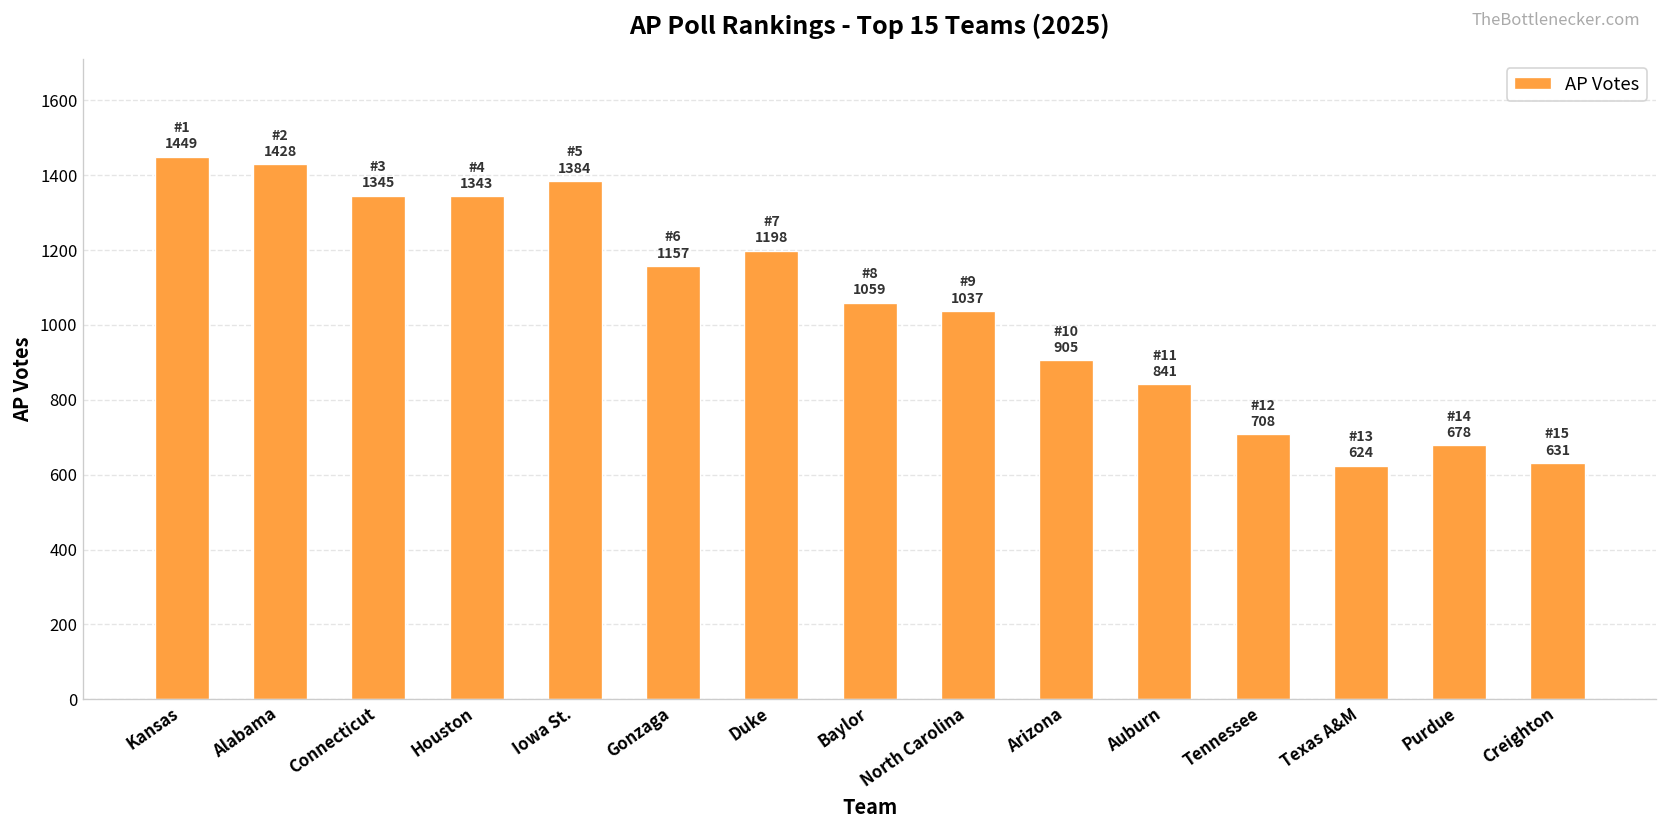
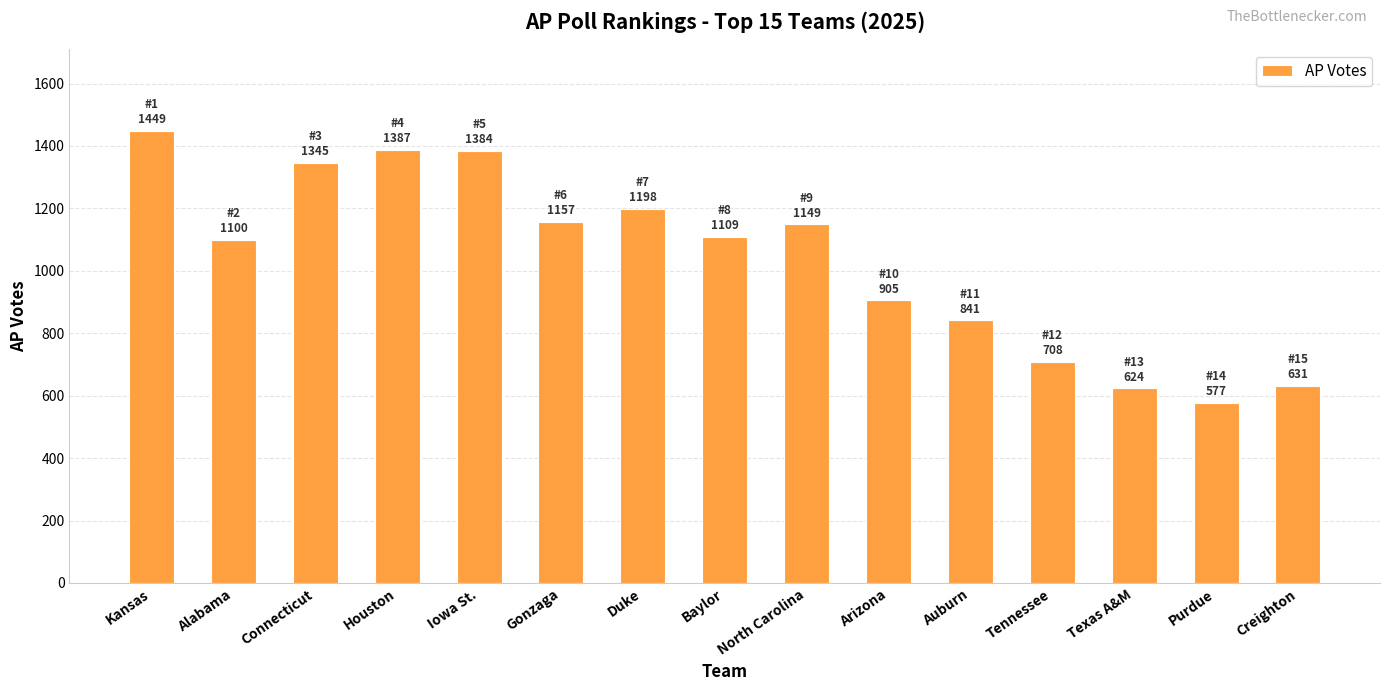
Alabama: 1428 -> 1100
Houston: 1343 -> 1387
Baylor: 1059 -> 1109
North Carolina: 1037 -> 1149
Purdue: 678 -> 577
